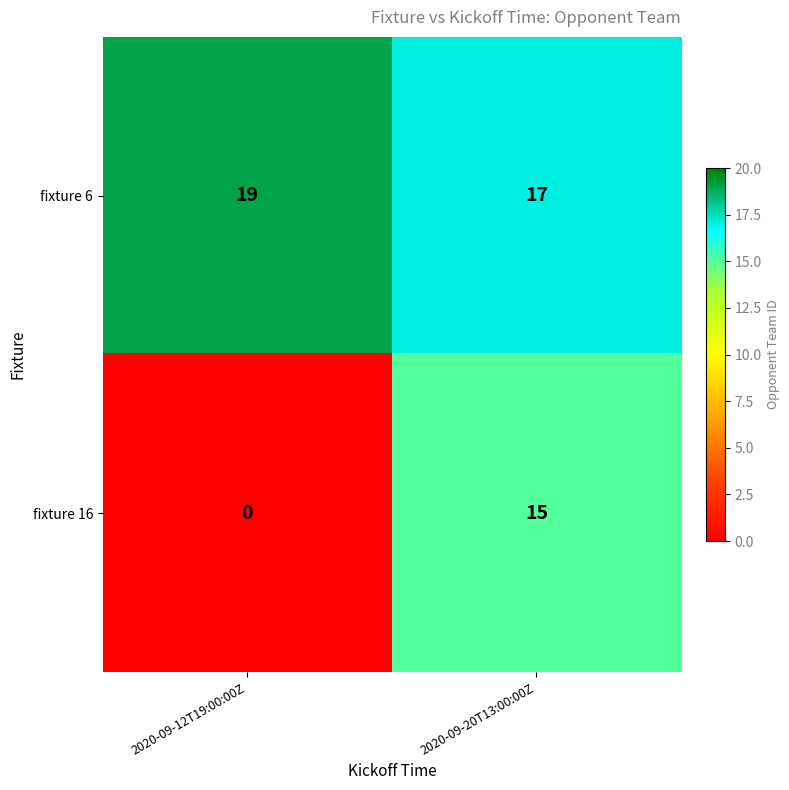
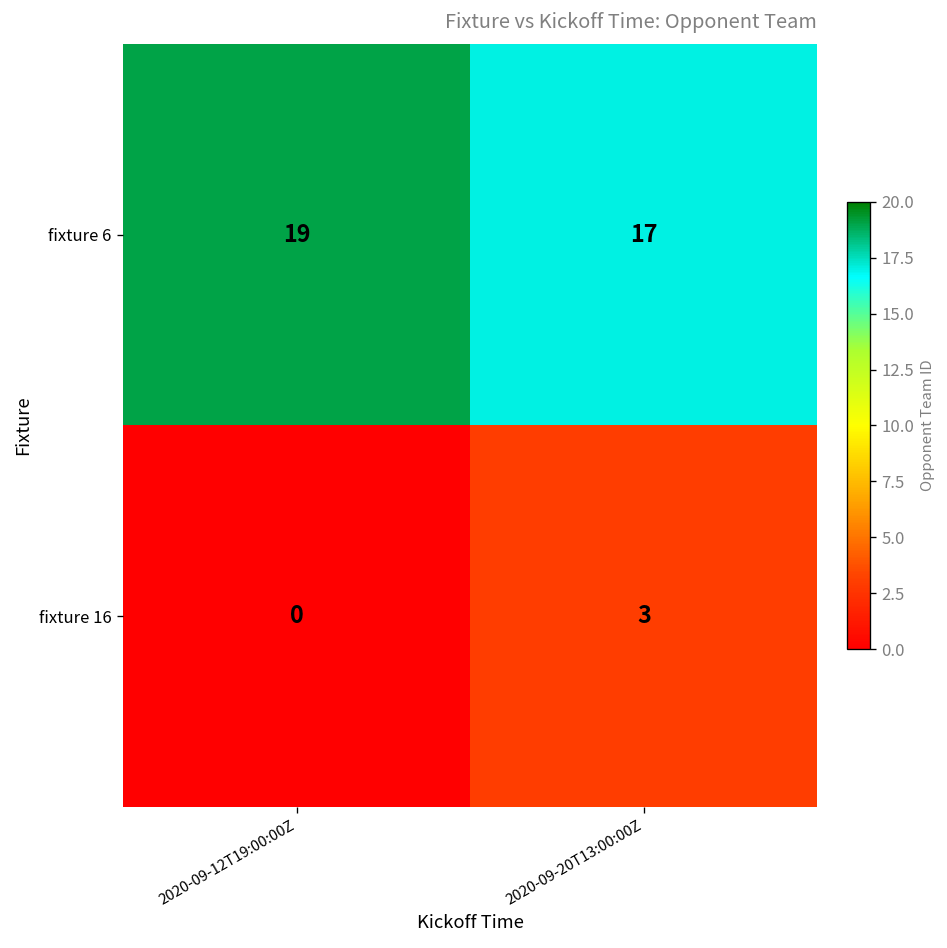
fixture 16, 2020-09-20T13:00:00Z: 15 -> 3
